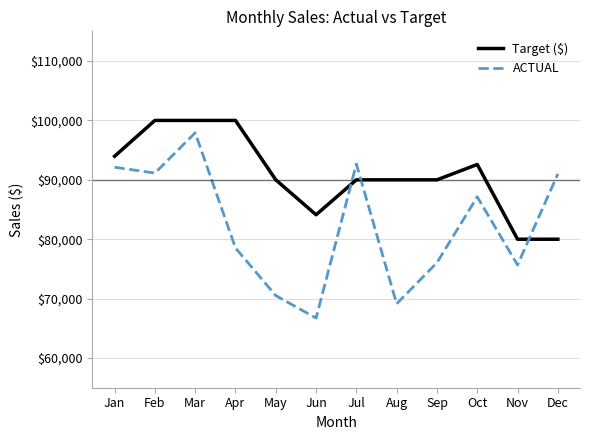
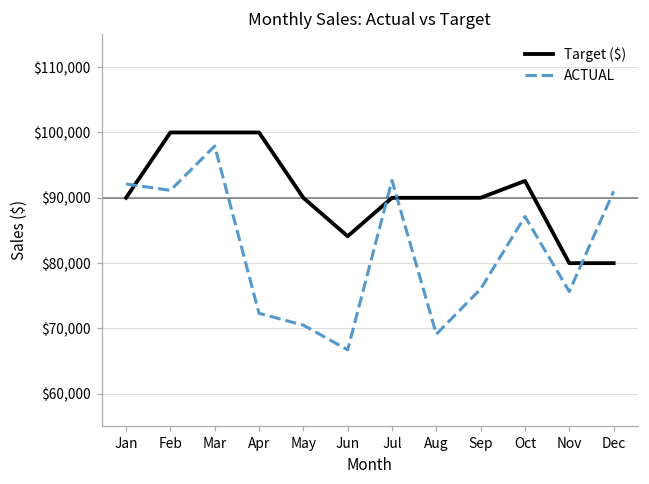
Target ($), Jan: $94,000 -> $90,000
ACTUAL, Apr: $79,000 -> $72,000
